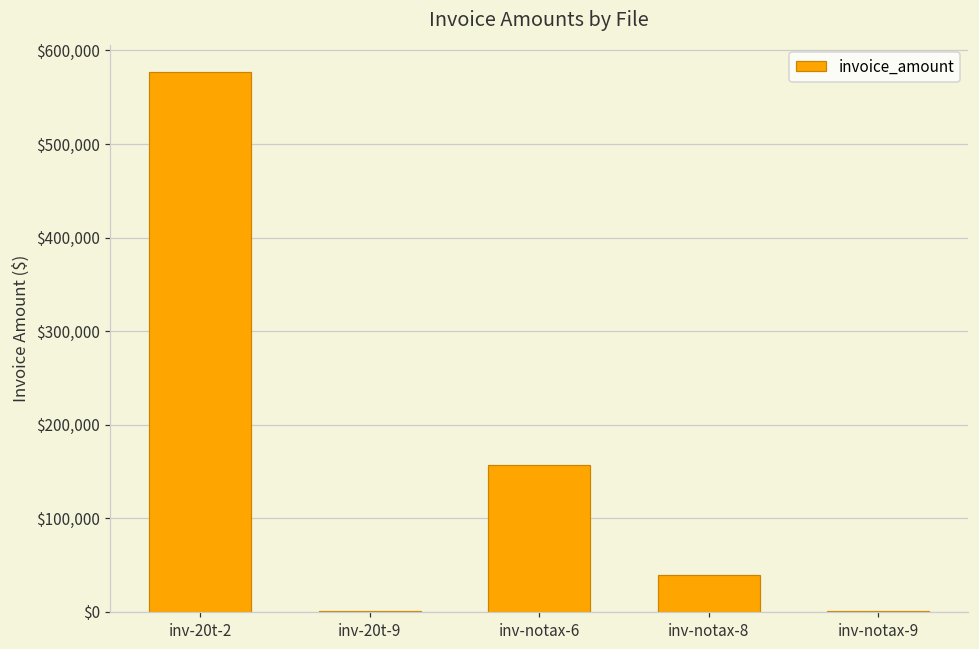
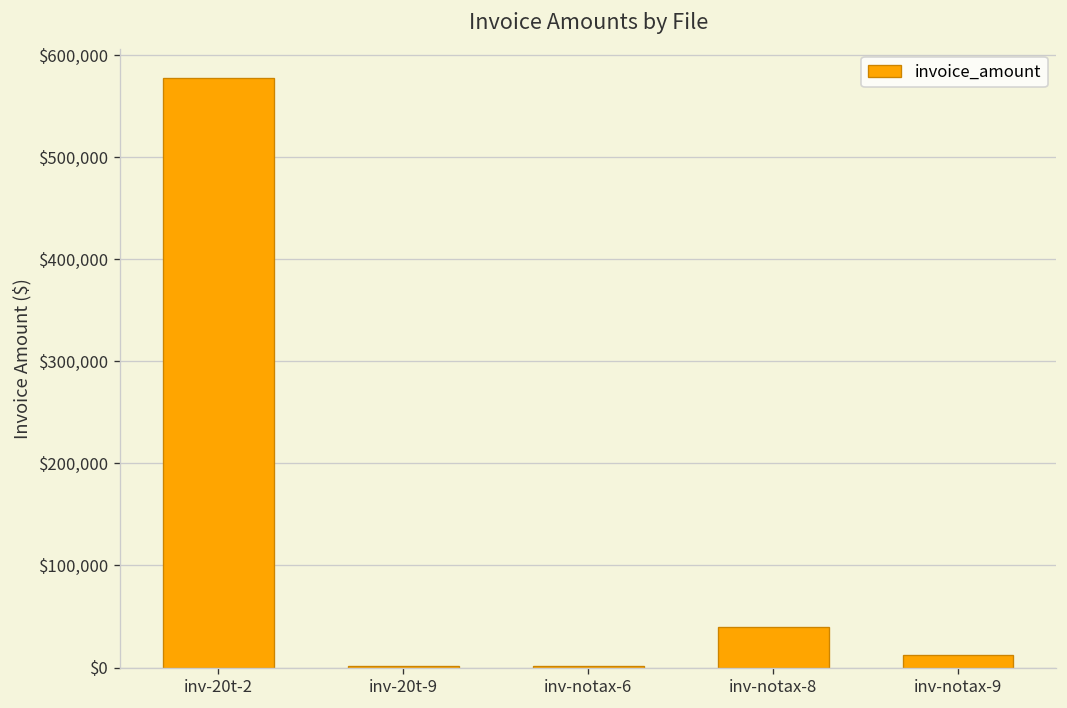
inv-notax-6: $160,000 -> $0
inv-notax-9: $0 -> $10,000
